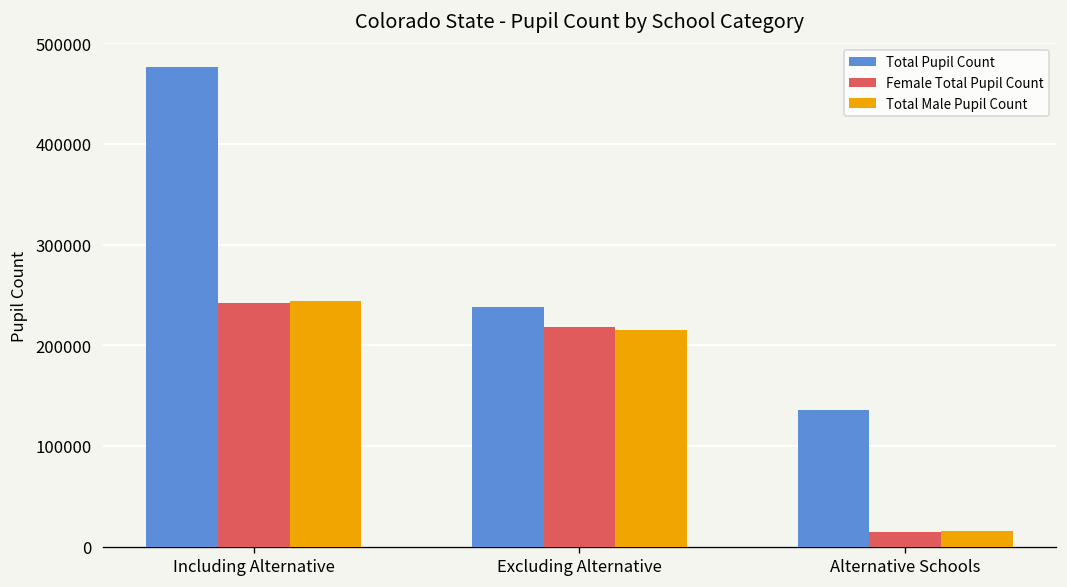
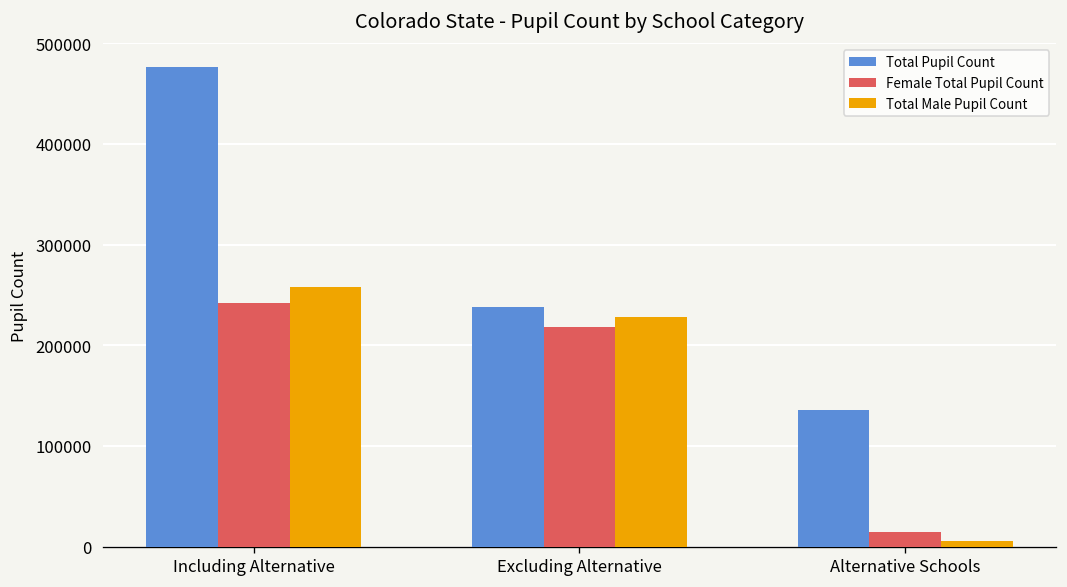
Total Male Pupil Count, Including Alternative: 240000 -> 260000
Total Male Pupil Count, Excluding Alternative: 220000 -> 230000
Total Male Pupil Count, Alternative Schools: 20000 -> 10000
